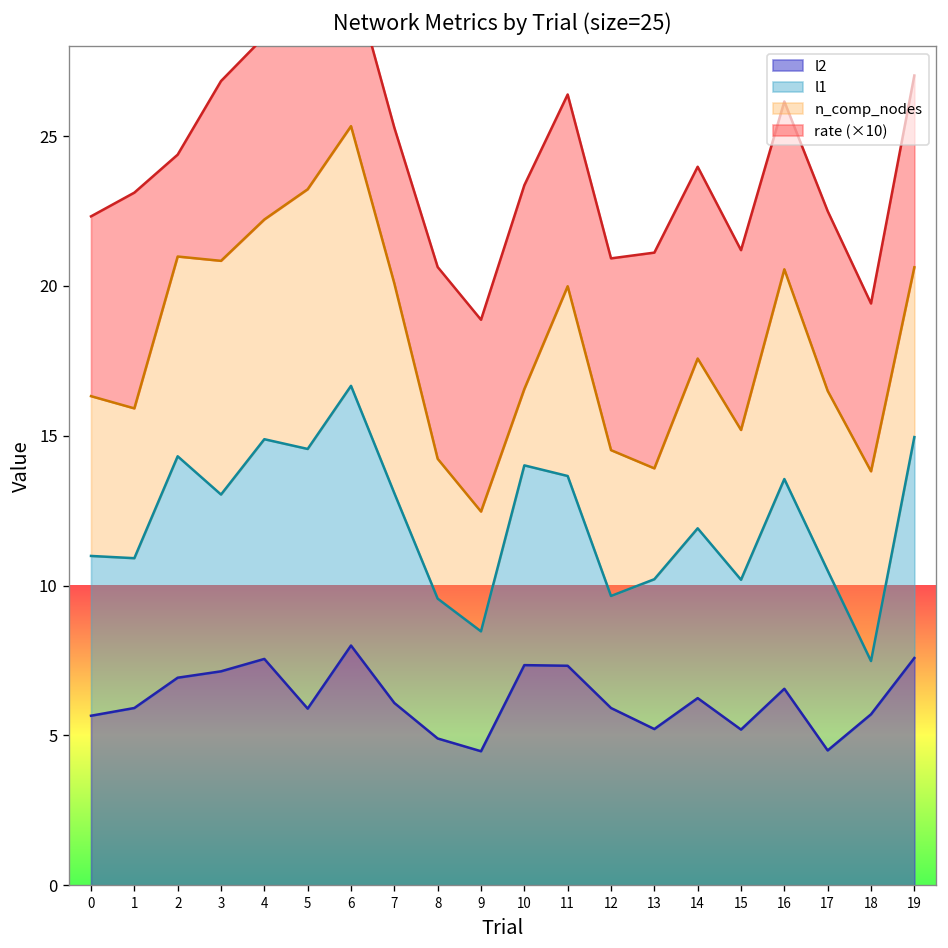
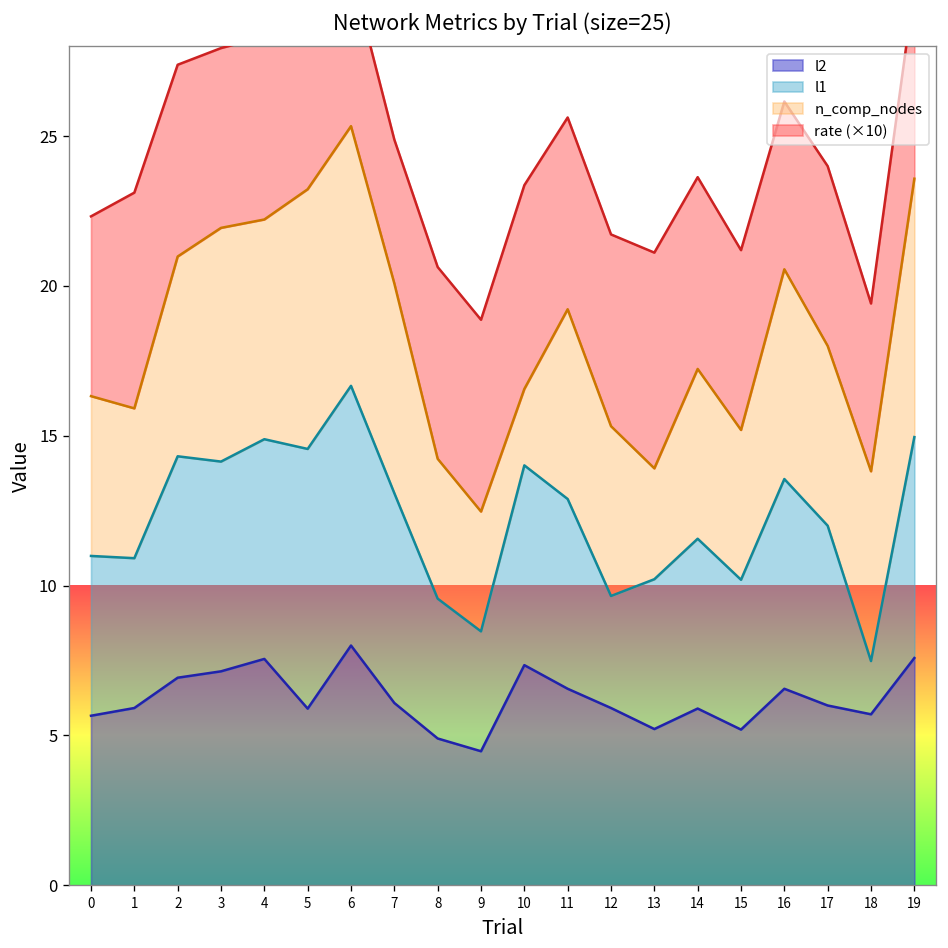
rate (×10), 2: 3.4 -> 6.4
l1, 3: 5.9 -> 7.0
rate (×10), 7: 5.2 -> 4.8
l2, 11: 7.3 -> 6.6
n_comp_nodes, 12: 4.9 -> 5.7
l2, 14: 6.2 -> 5.9
l2, 17: 4.5 -> 6.0
n_comp_nodes, 19: 5.7 -> 8.6
